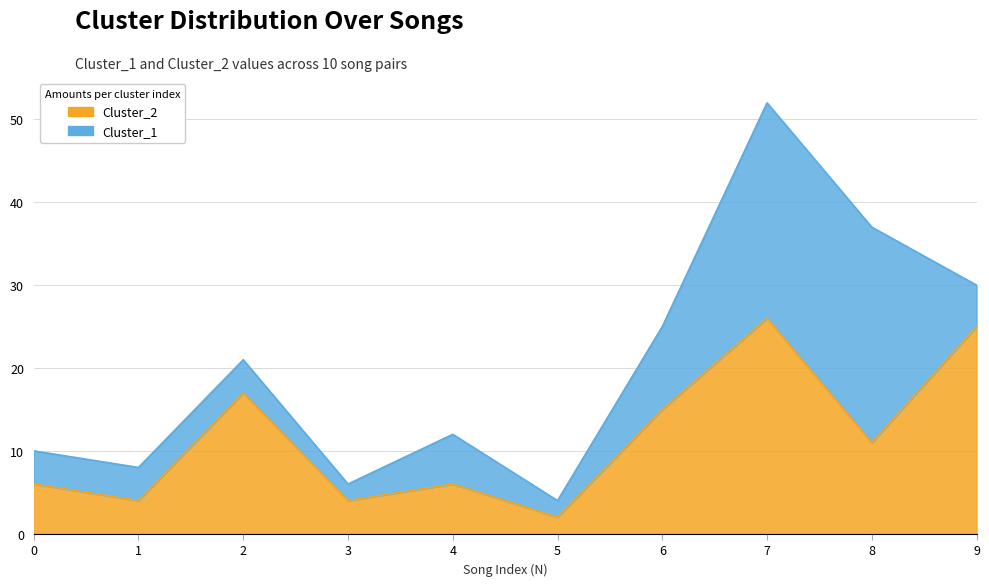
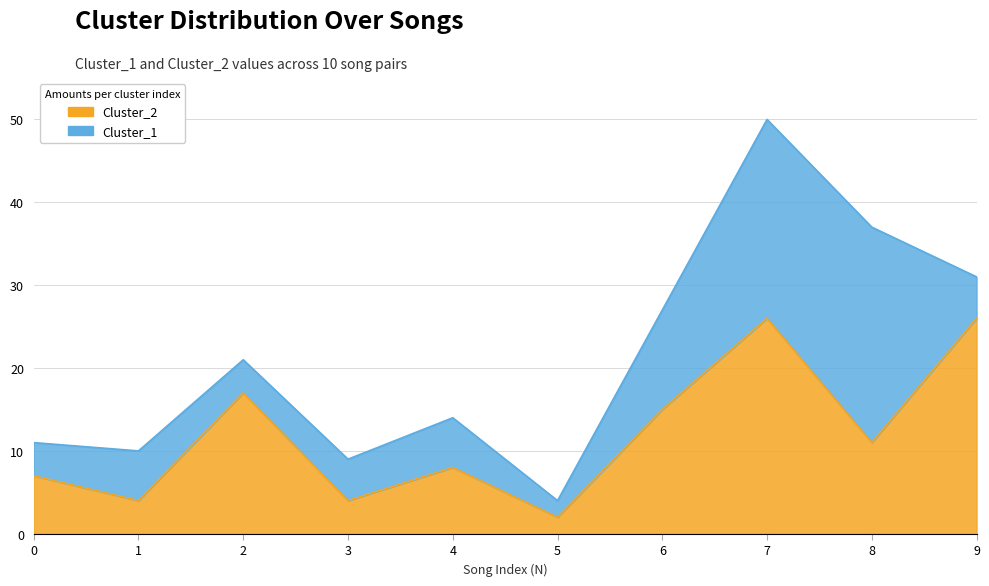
Cluster_2, 0: 6 -> 7
Cluster_1, 1: 4 -> 6
Cluster_1, 3: 2 -> 5
Cluster_2, 4: 6 -> 8
Cluster_1, 6: 10 -> 12
Cluster_1, 7: 26 -> 24
Cluster_2, 9: 25 -> 26
